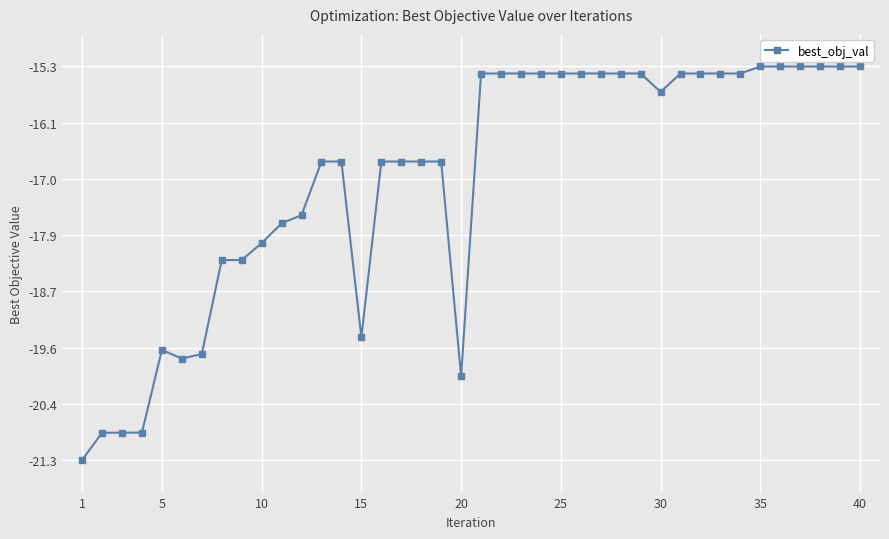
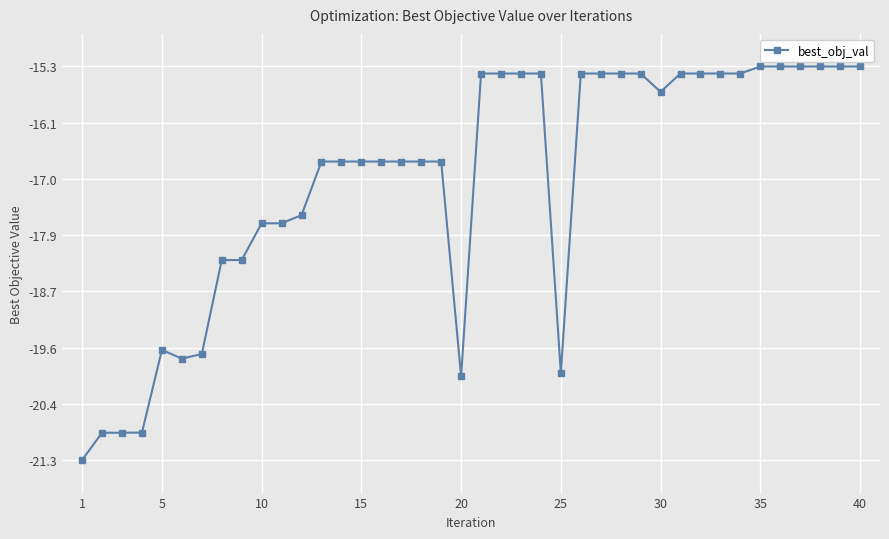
10: -18.0 -> -17.7
15: -19.4 -> -16.7
25: -15.4 -> -20.0
